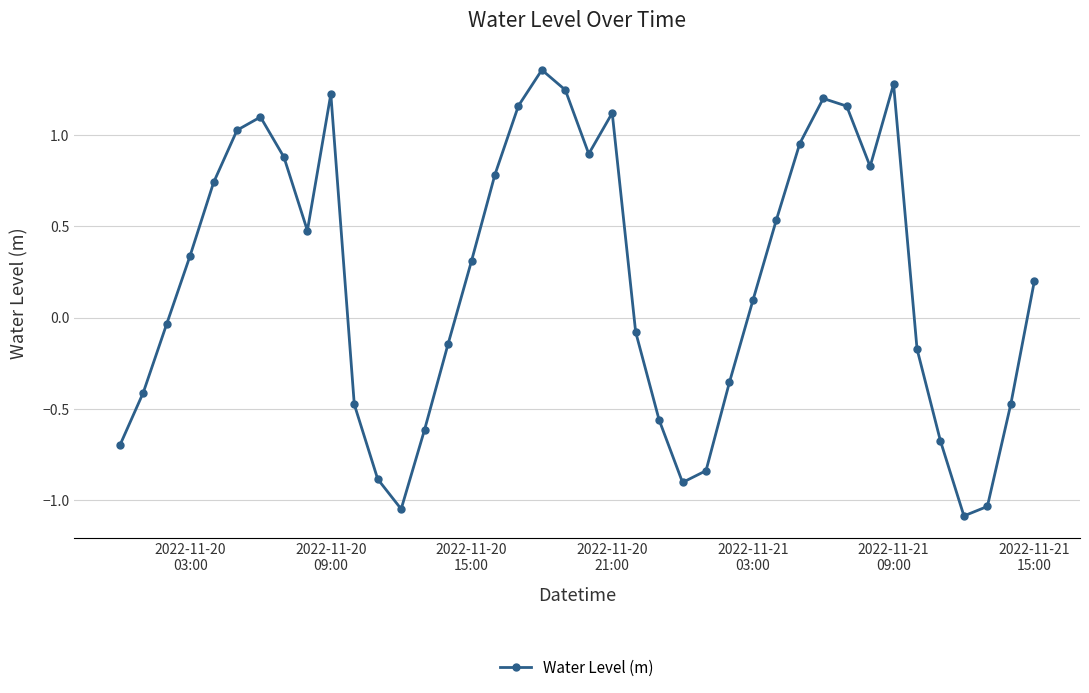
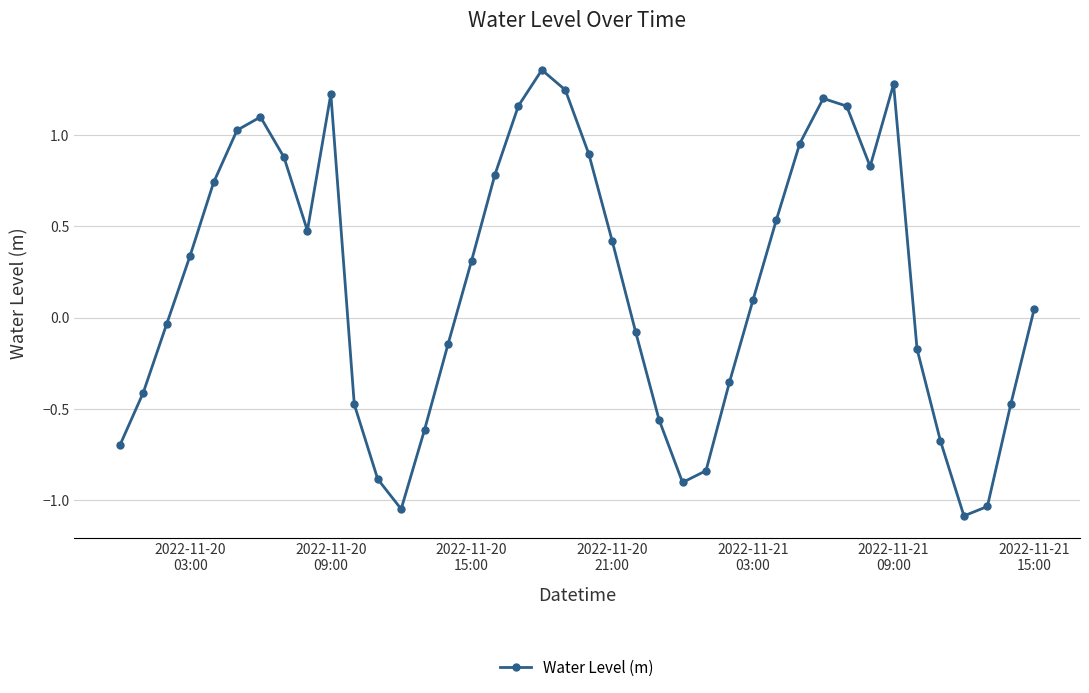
2022-11-20 21:00: 1.12 -> 0.42
2022-11-21 15:00: 0.20 -> 0.05
